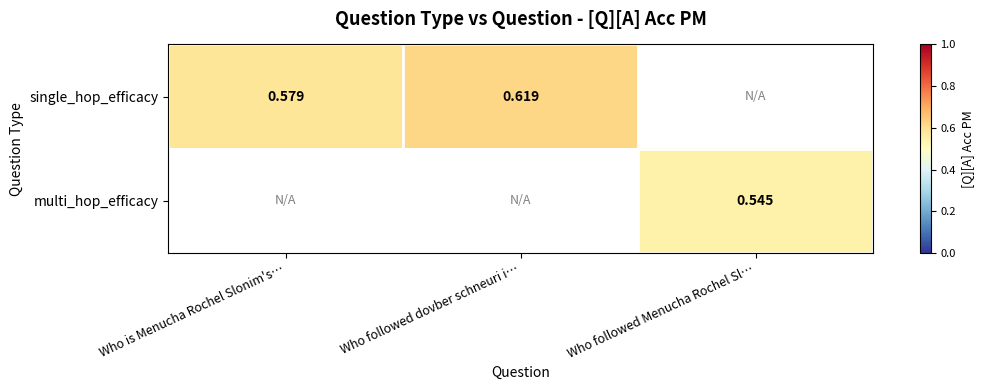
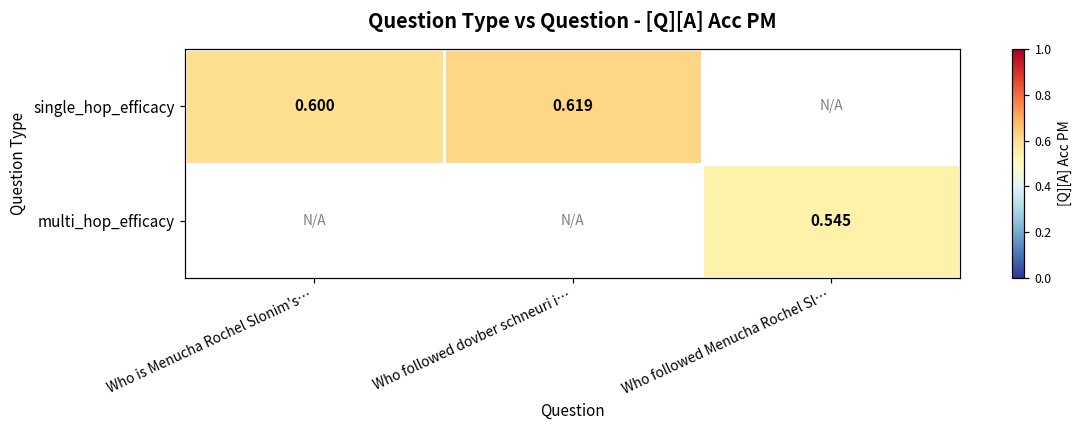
single_hop_efficacy, Who is Menucha Rochel Slonim's…: 0.579 -> 0.600
